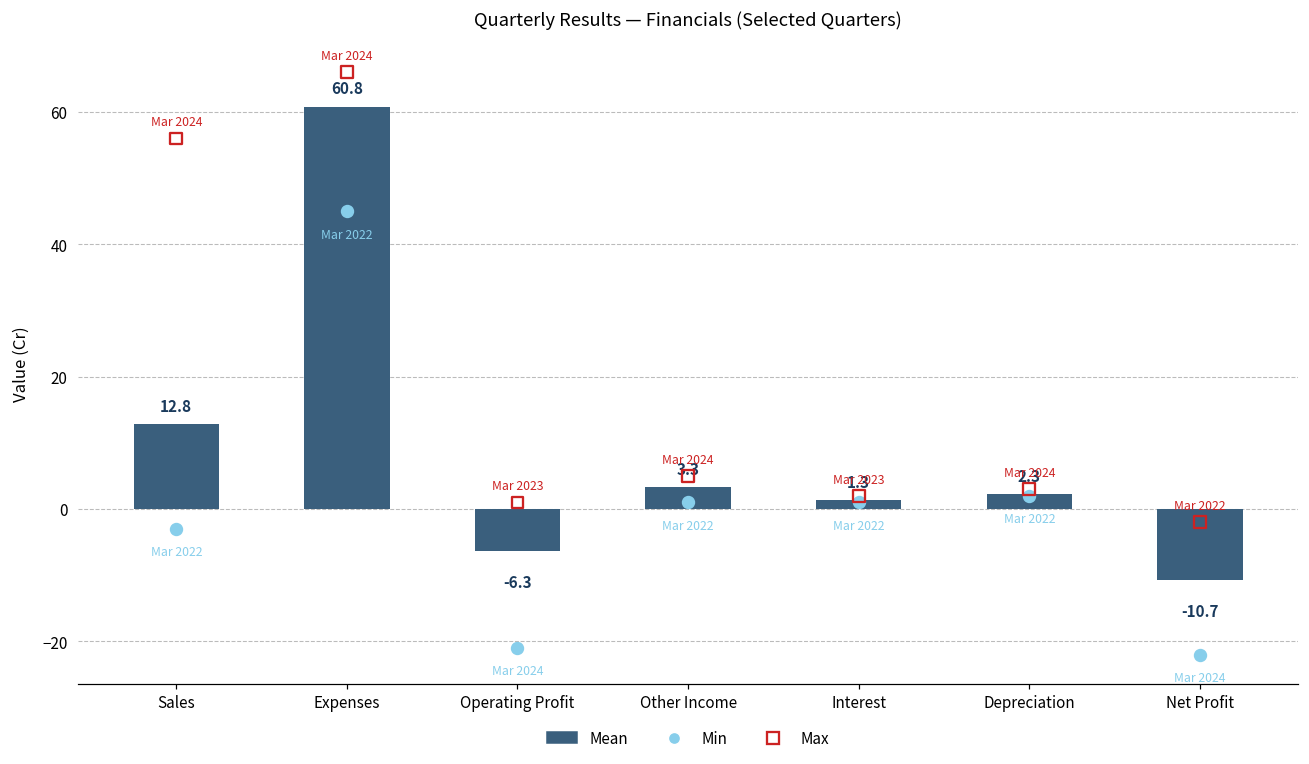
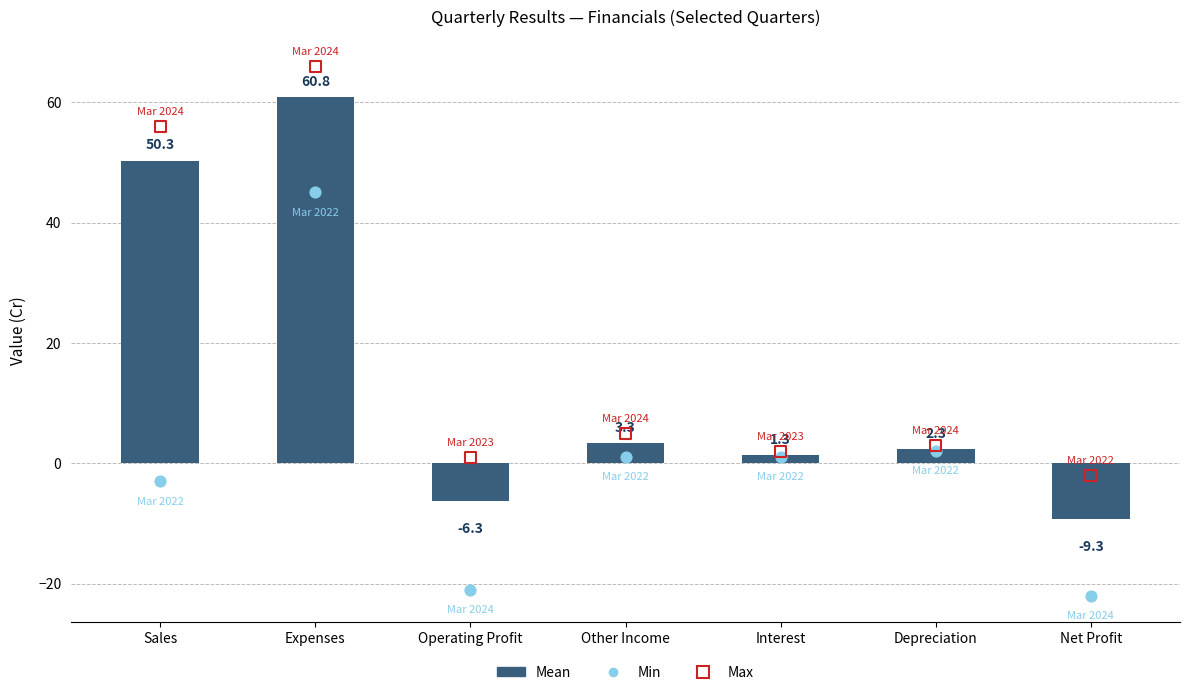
Mean, Sales: 12.8 -> 50.3
Mean, Net Profit: -10.7 -> -9.3
